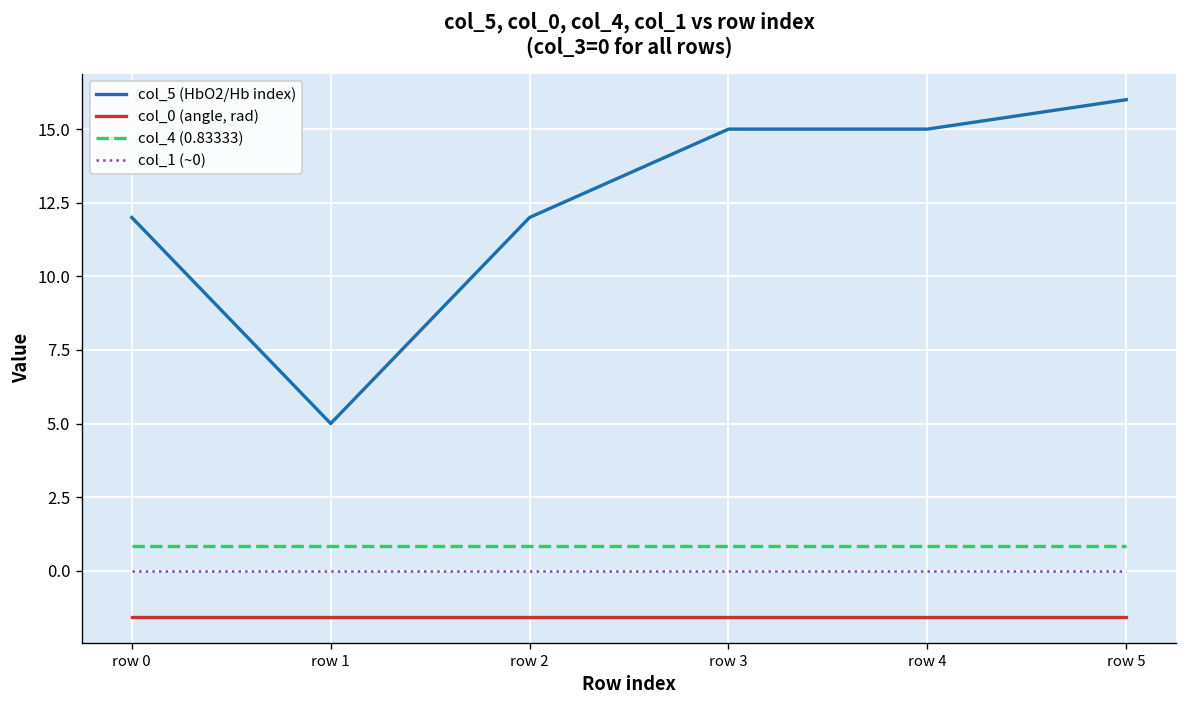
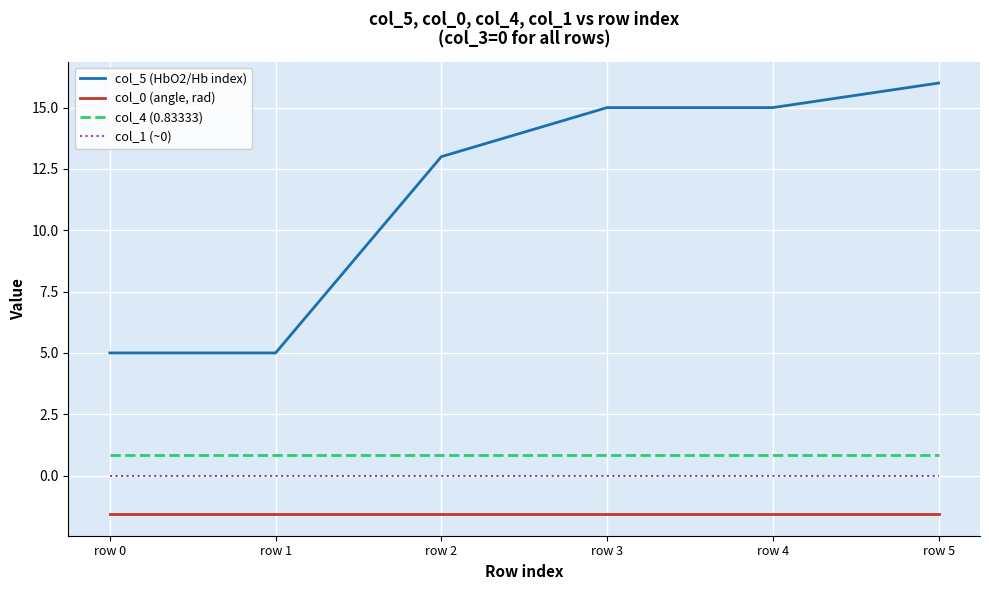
col_5 (HbO2/Hb index), row 0: 12 -> 5
col_5 (HbO2/Hb index), row 2: 12 -> 13
